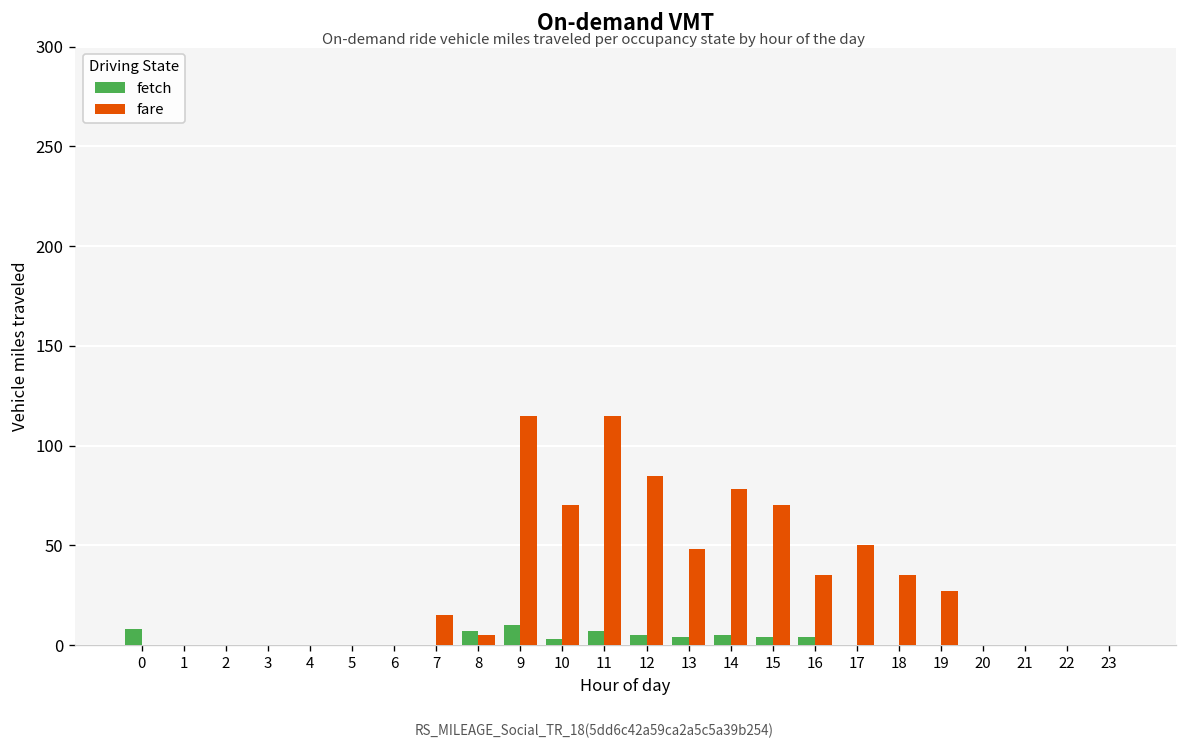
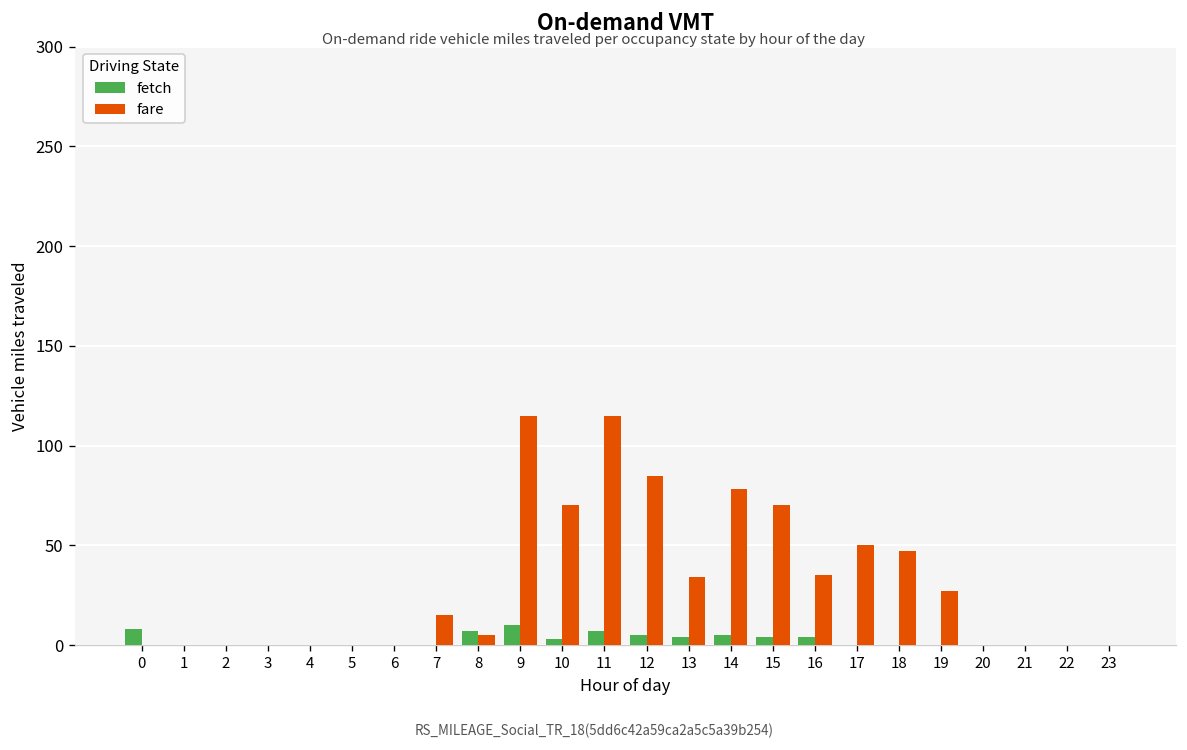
fare, 13: 48 -> 34
fare, 18: 35 -> 47
